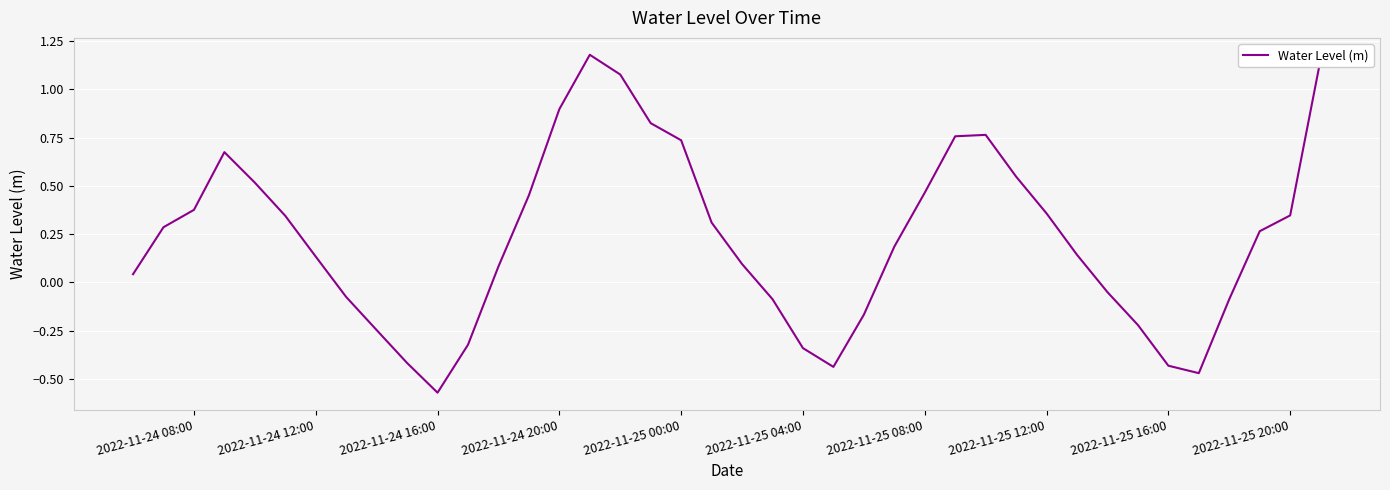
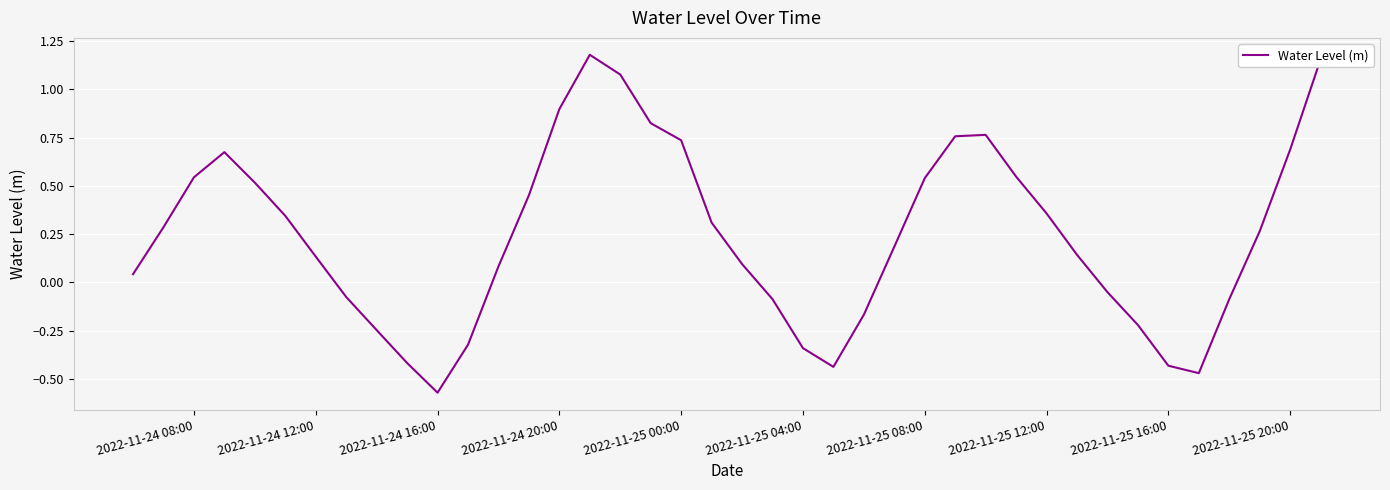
2022-11-24 08:00: 0.38 -> 0.54
2022-11-25 08:00: 0.46 -> 0.54
2022-11-25 20:00: 0.35 -> 0.69
